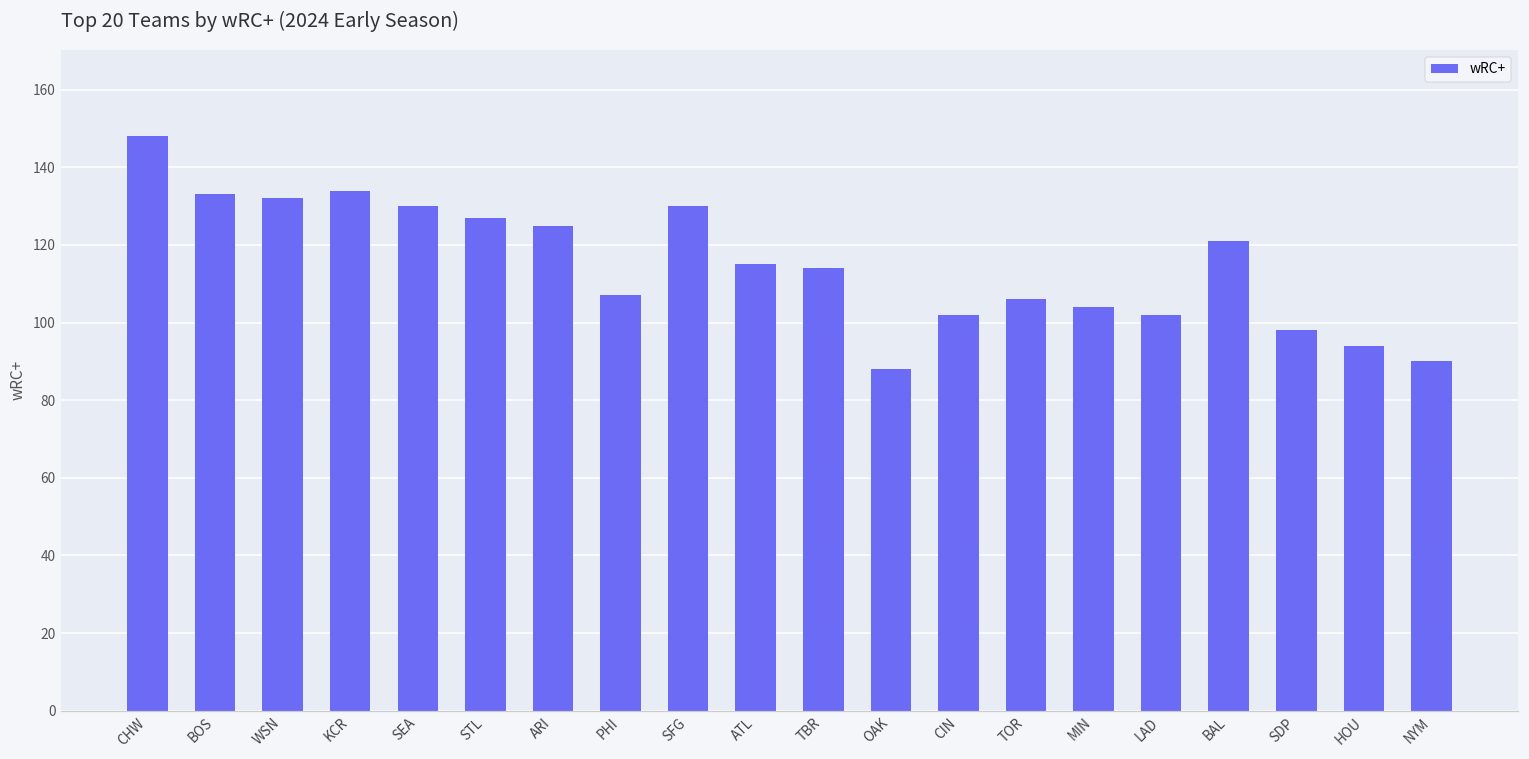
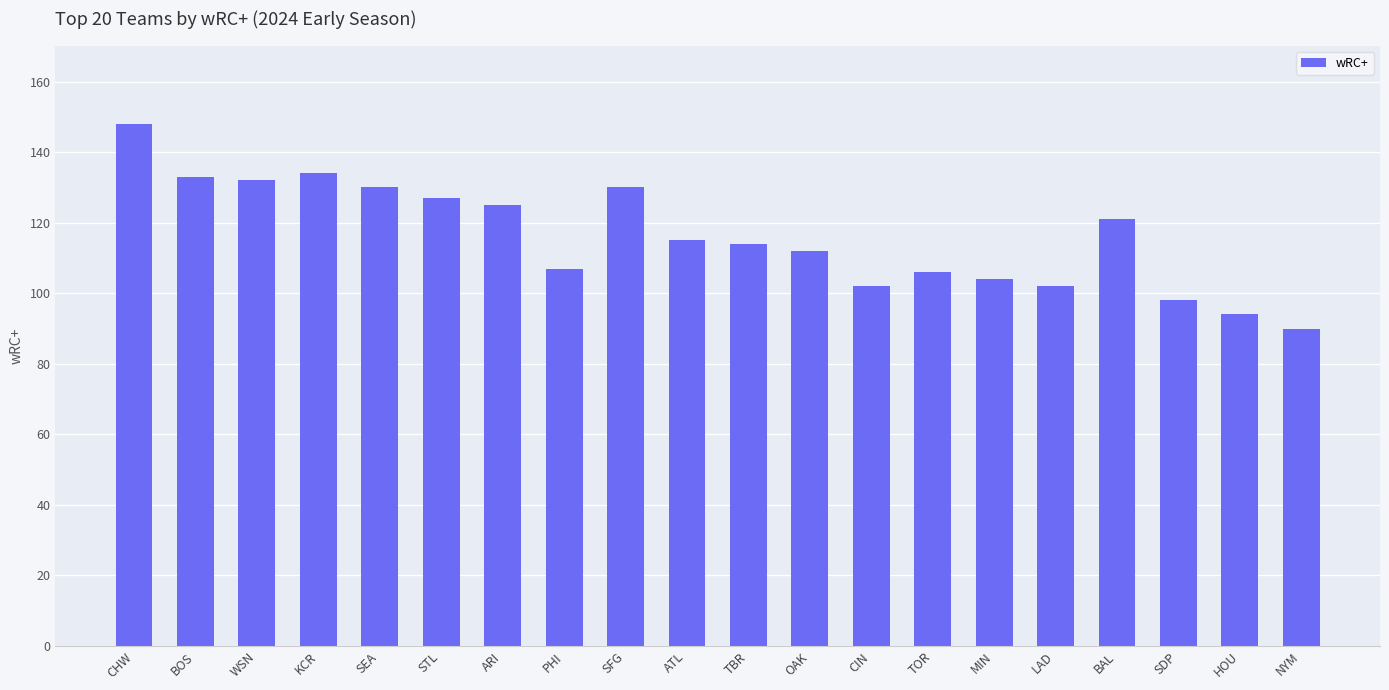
OAK: 88 -> 112
